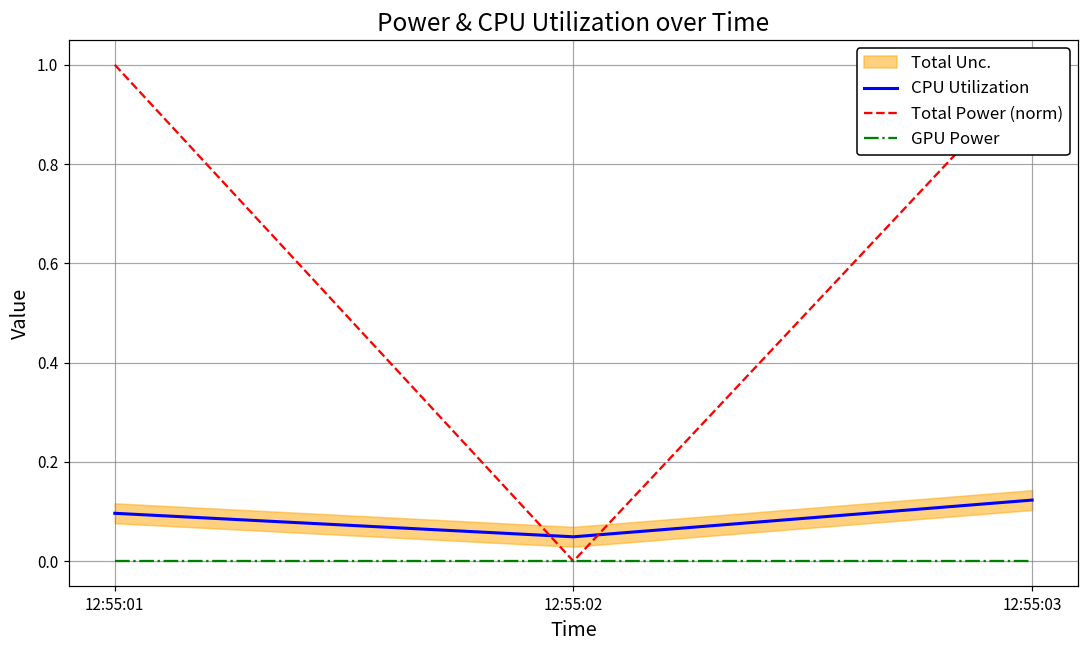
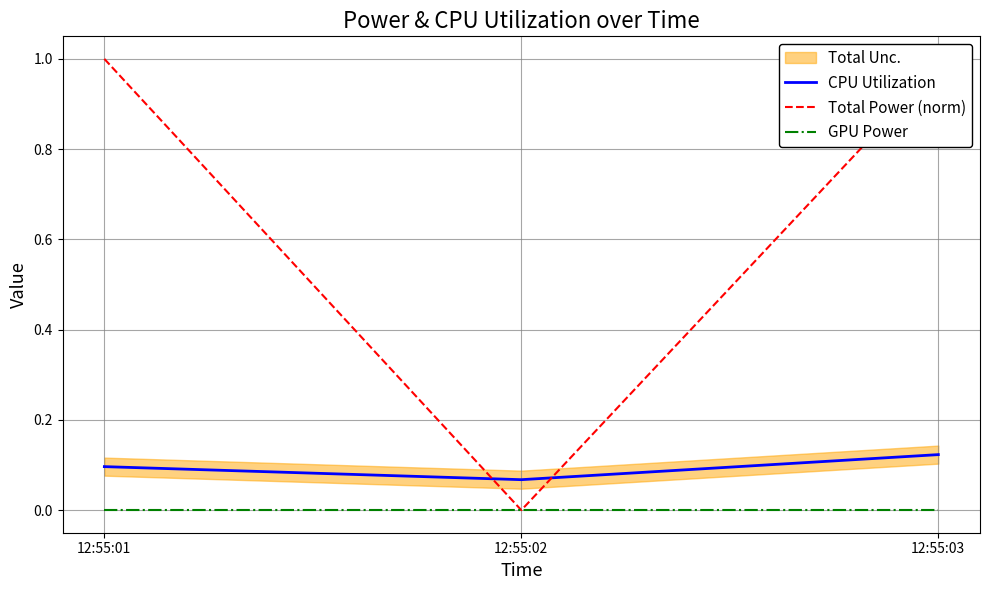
CPU Utilization, 12:55:02: 0.05 -> 0.07
